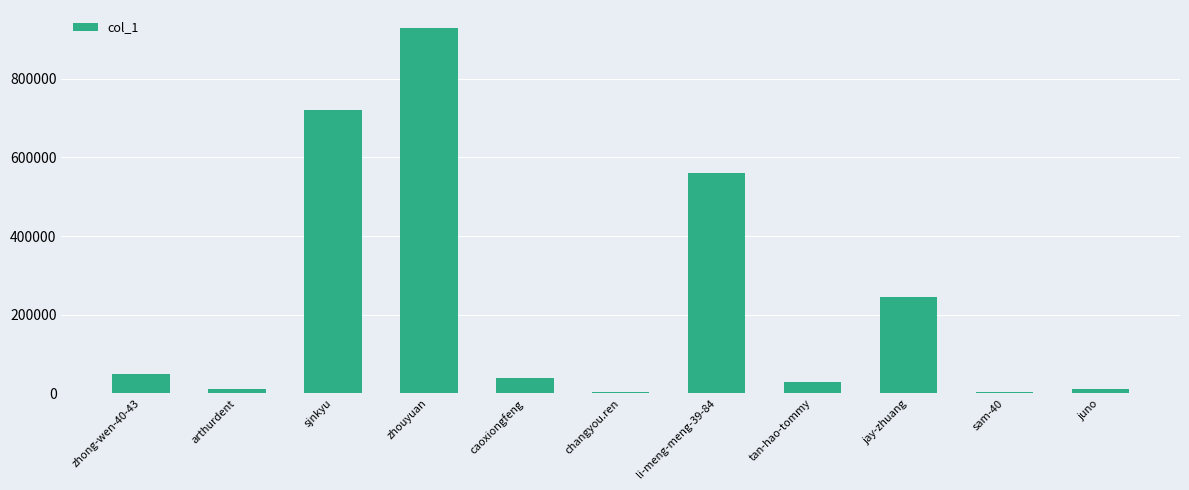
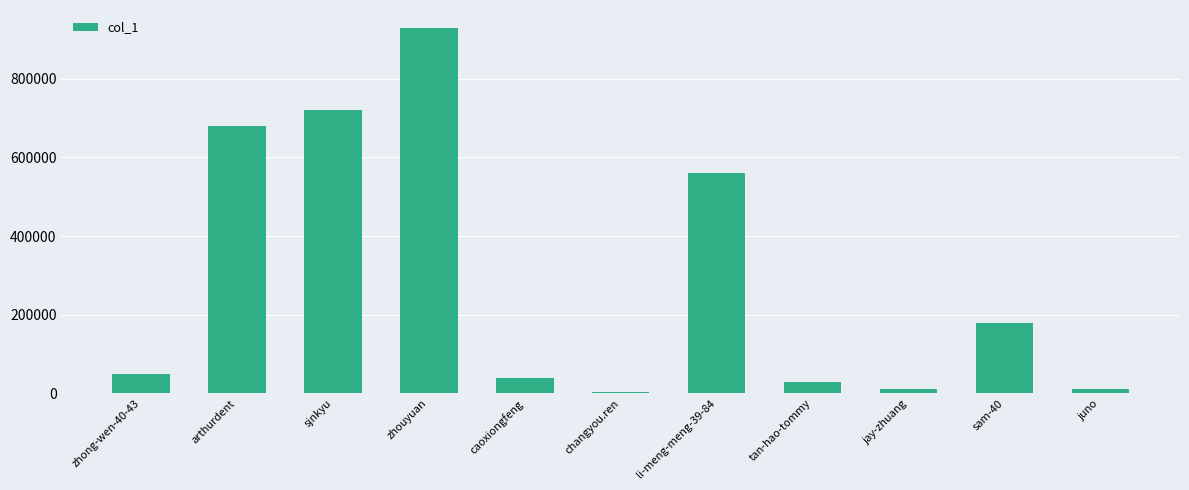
arthurdent: 10000 -> 680000
jay-zhuang: 240000 -> 10000
sam-40: 0 -> 180000
